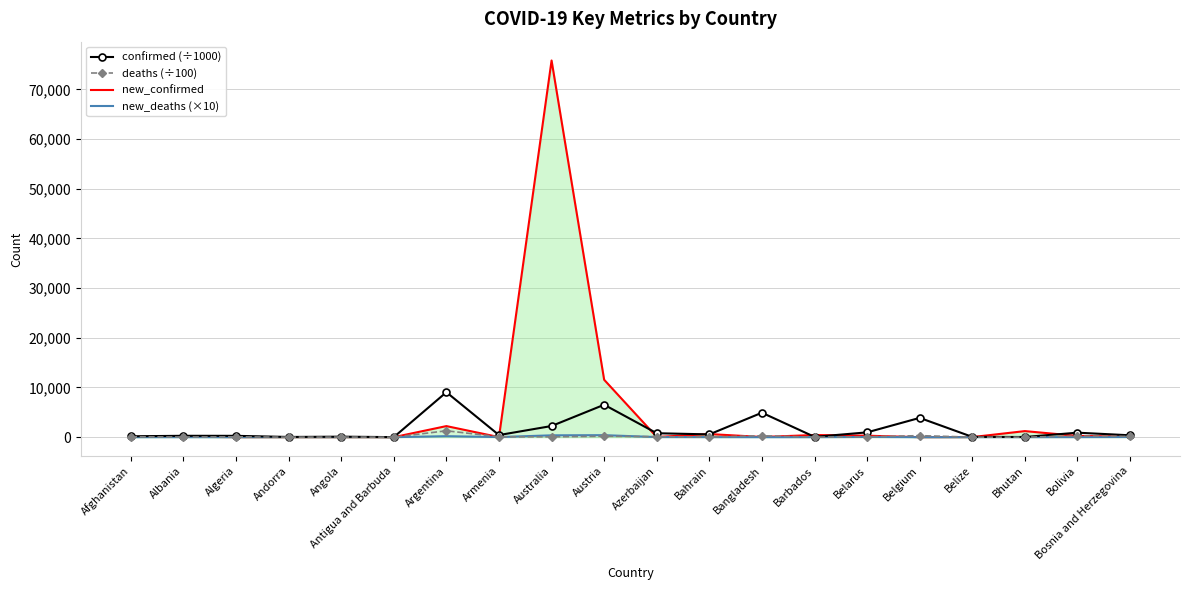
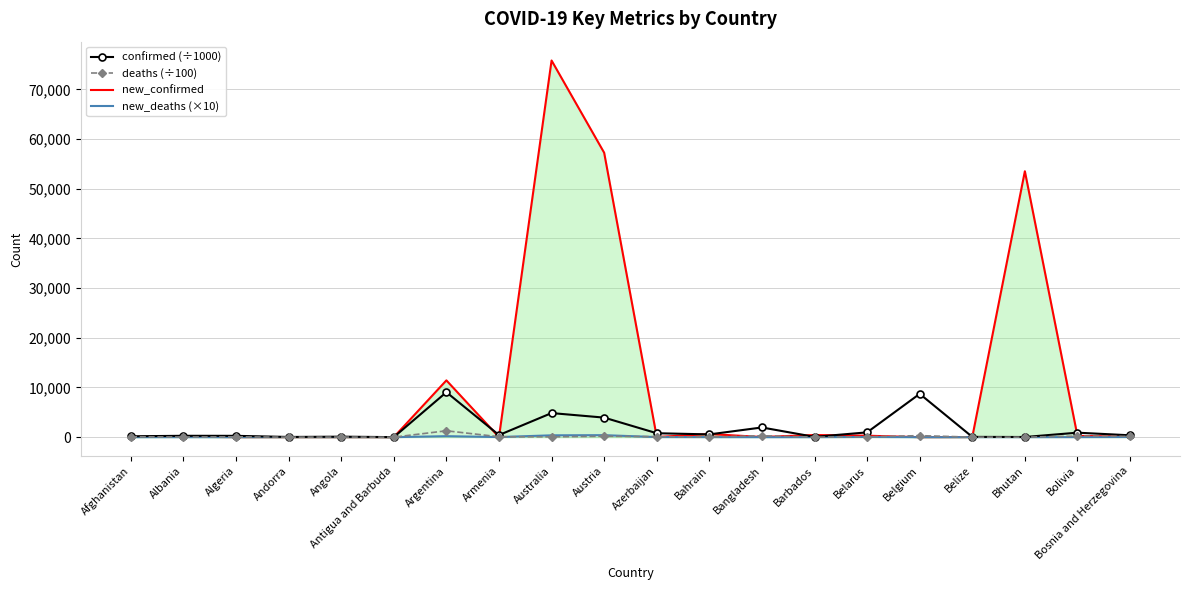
new_confirmed, Argentina: 2,000 -> 11,000
confirmed (÷1000), Australia: 2,000 -> 5,000
confirmed (÷1000), Austria: 7,000 -> 4,000
new_confirmed, Austria: 12,000 -> 57,000
confirmed (÷1000), Bangladesh: 5,000 -> 2,000
confirmed (÷1000), Belgium: 4,000 -> 9,000
new_confirmed, Bhutan: 1,000 -> 54,000
